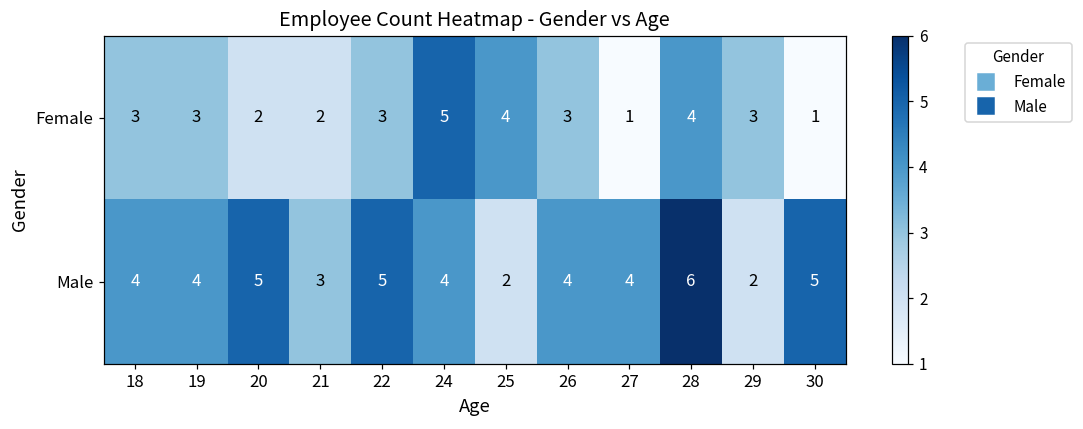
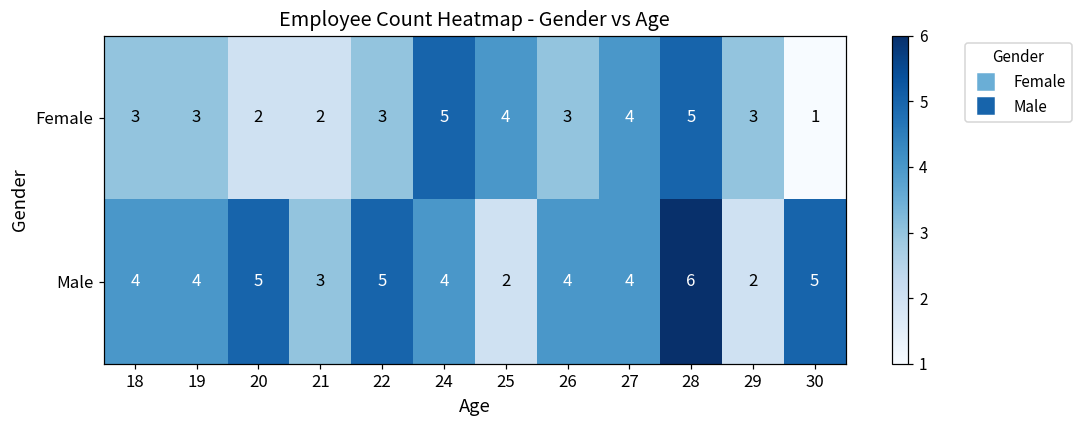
Female, 27: 1 -> 4
Female, 28: 4 -> 5
